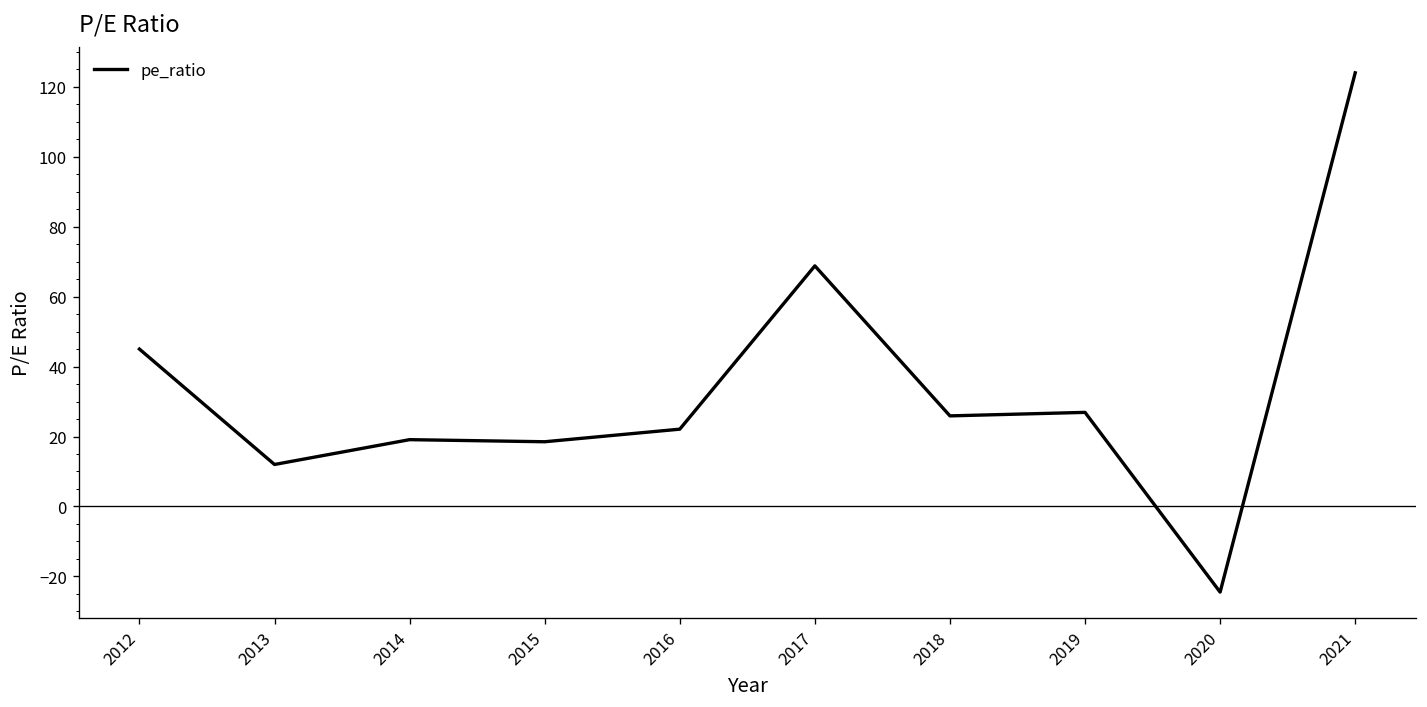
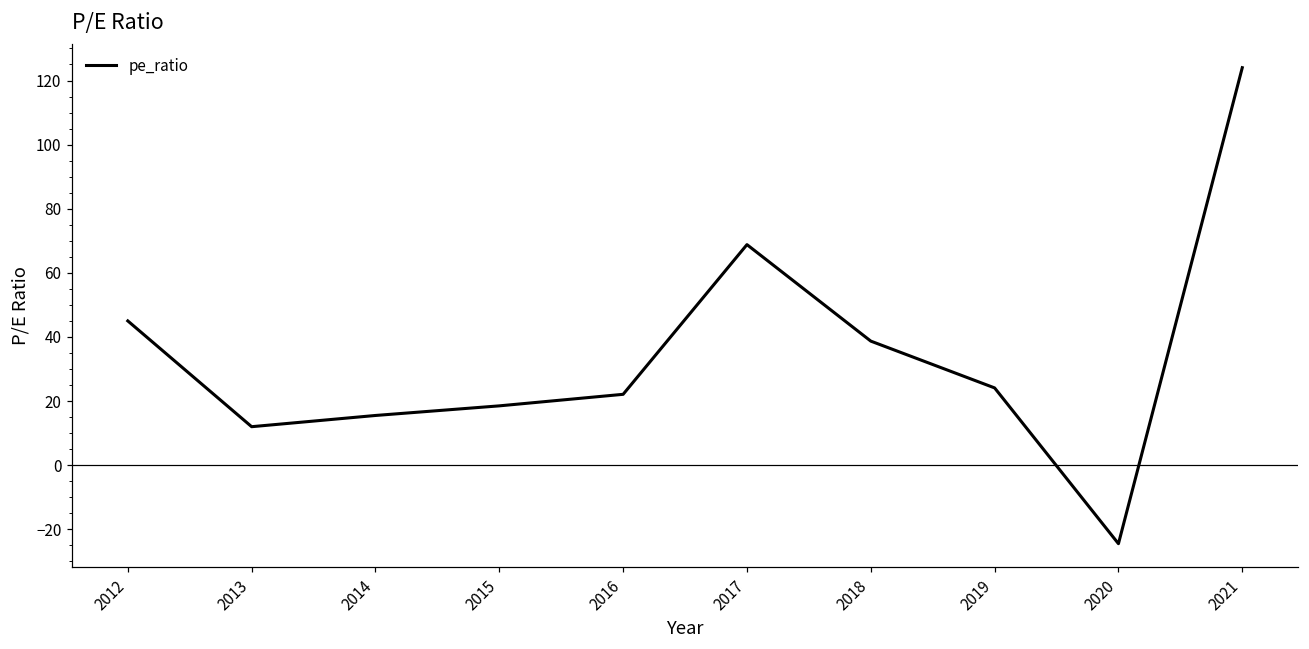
2014: 19 -> 16
2018: 26 -> 39
2019: 27 -> 24
